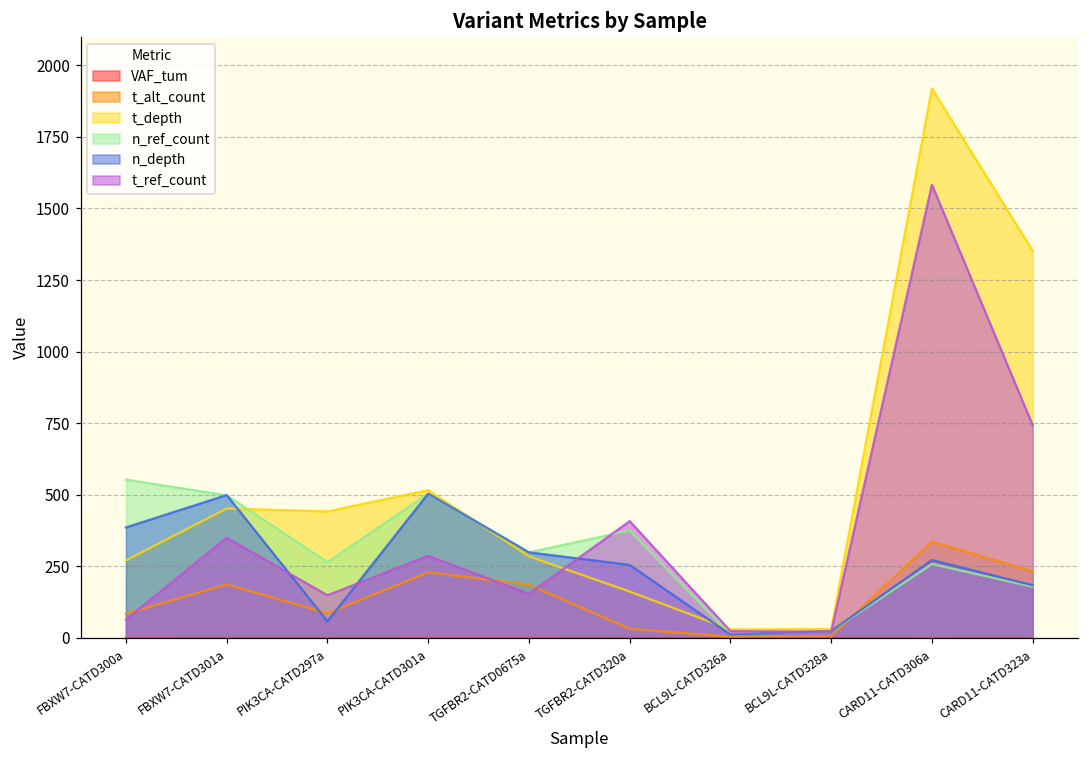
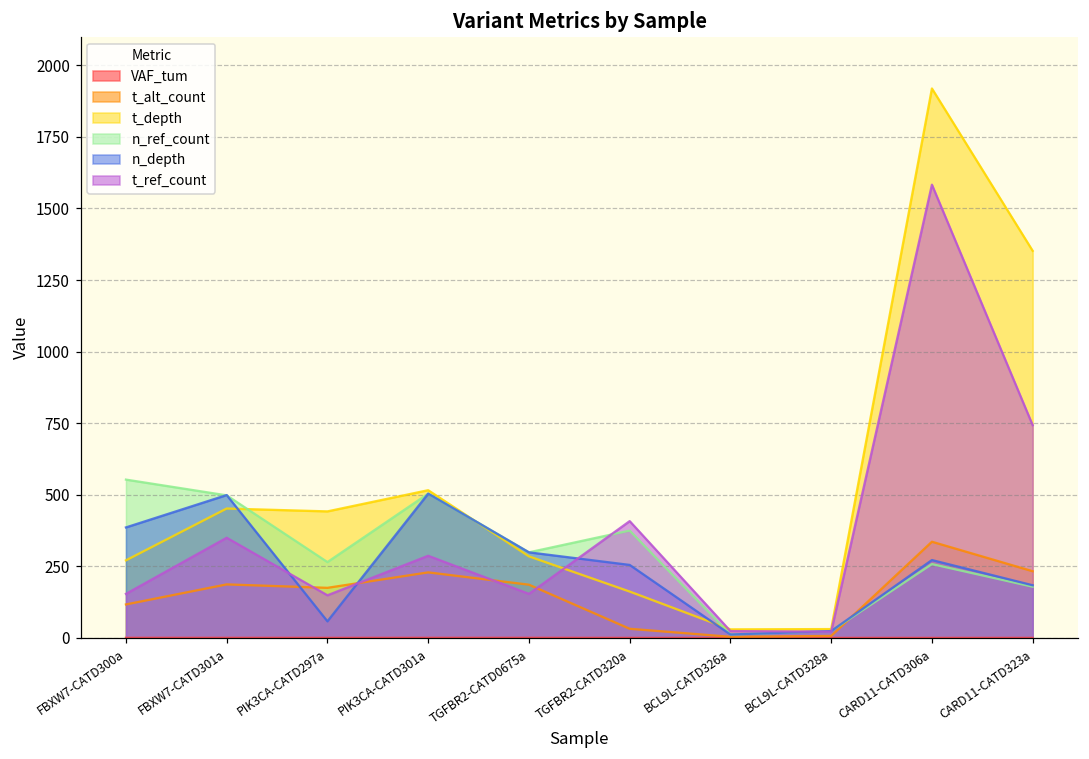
t_alt_count, FBXW7-CATD300a: 90 -> 120
t_ref_count, FBXW7-CATD300a: 60 -> 150
t_alt_count, PIK3CA-CATD297a: 90 -> 180
